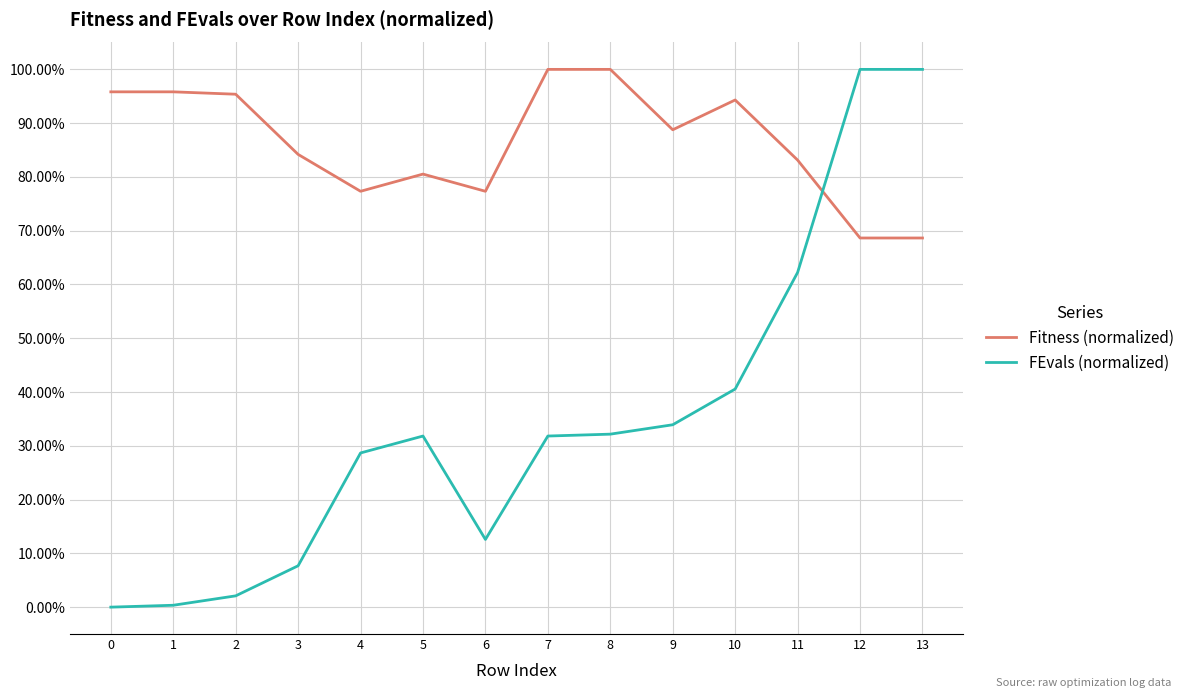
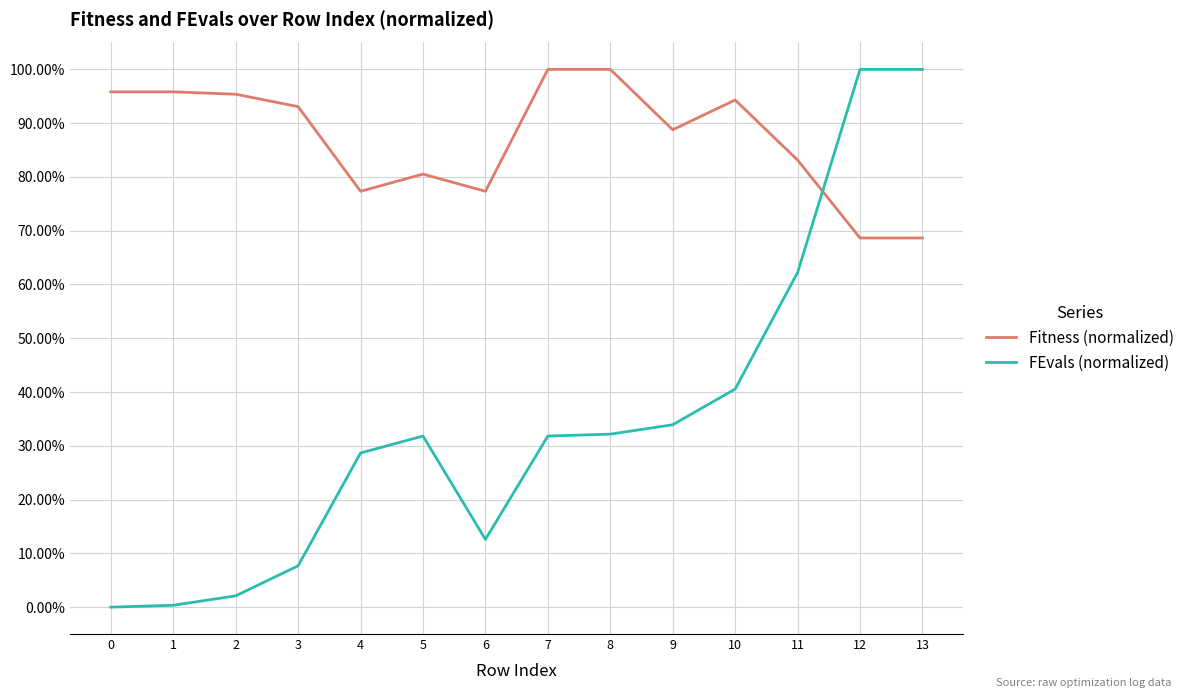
Fitness (normalized), 3: 84% -> 93%
